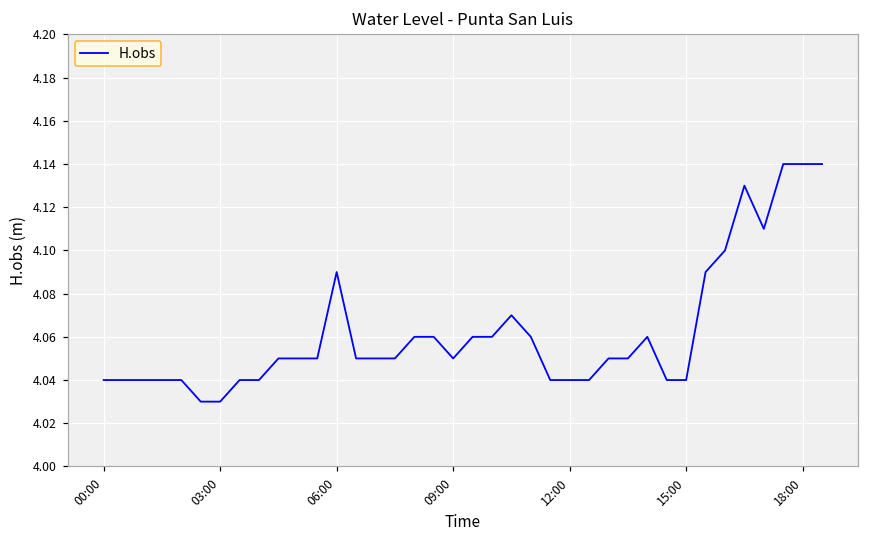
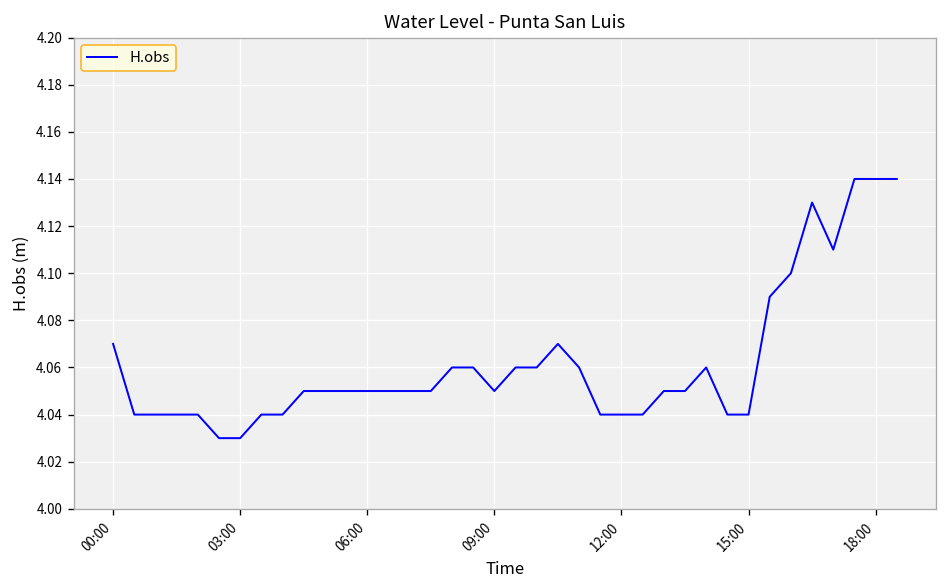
00:00: 4.04 -> 4.07
06:00: 4.09 -> 4.05
